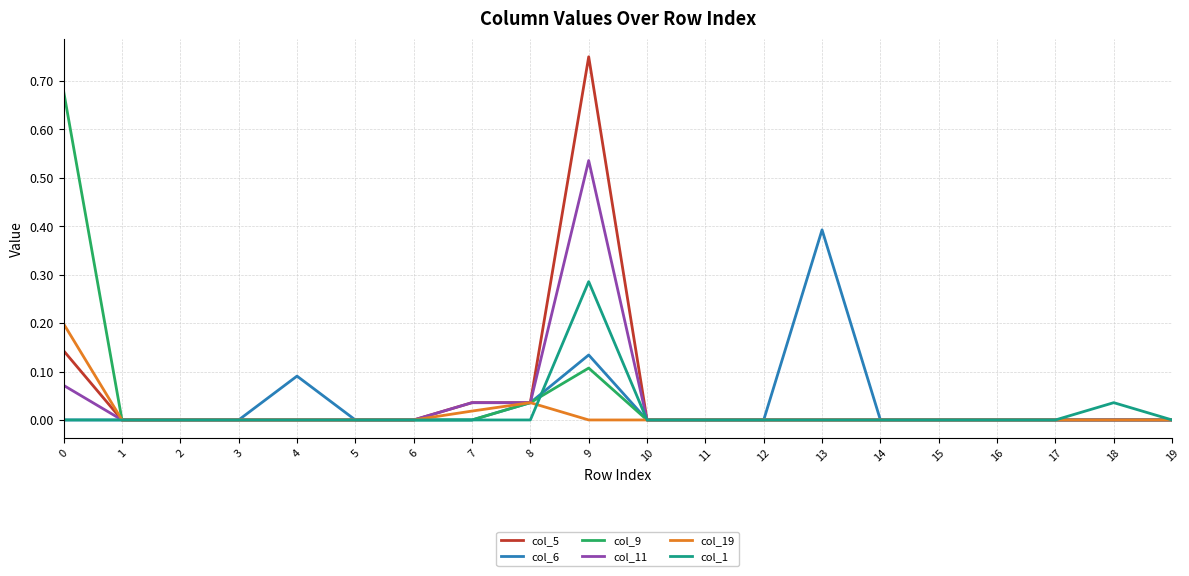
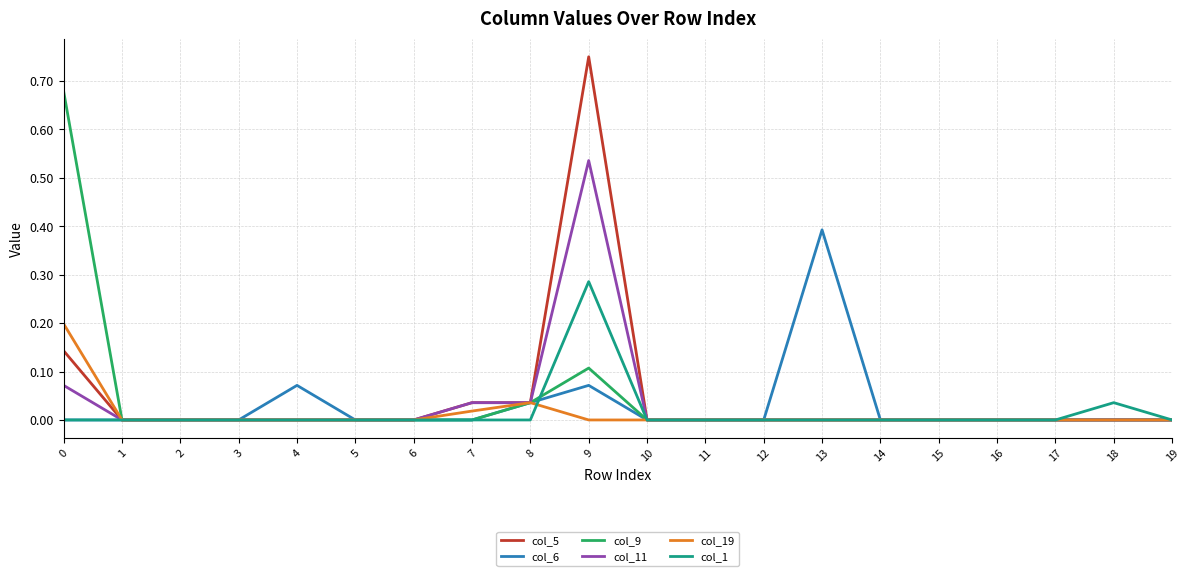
col_6, 4: 0.09 -> 0.07
col_6, 9: 0.13 -> 0.07
